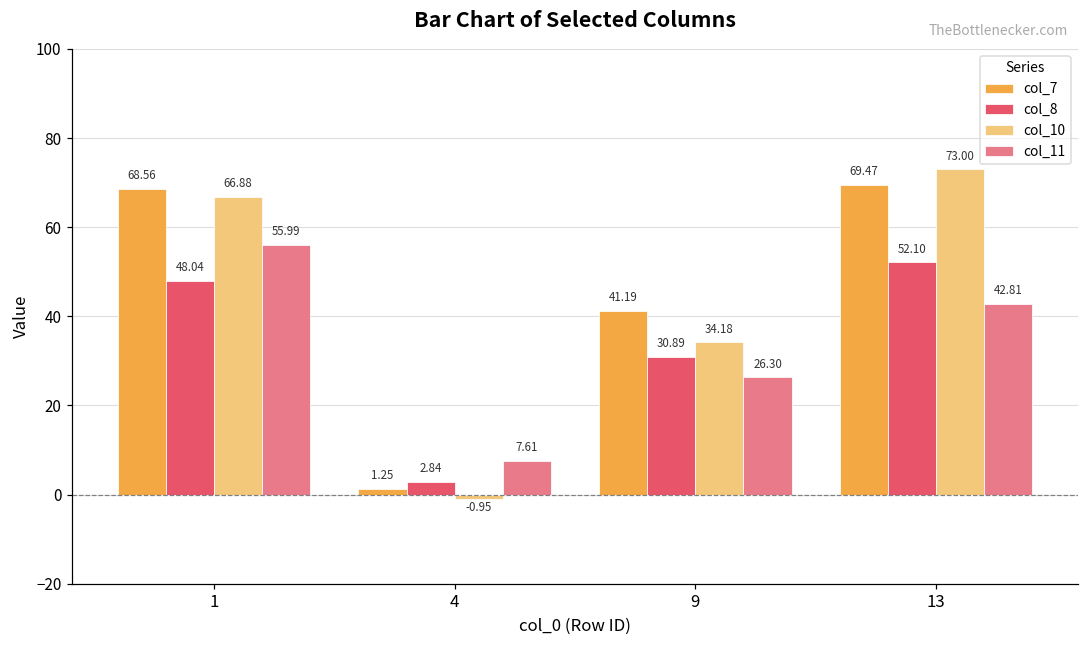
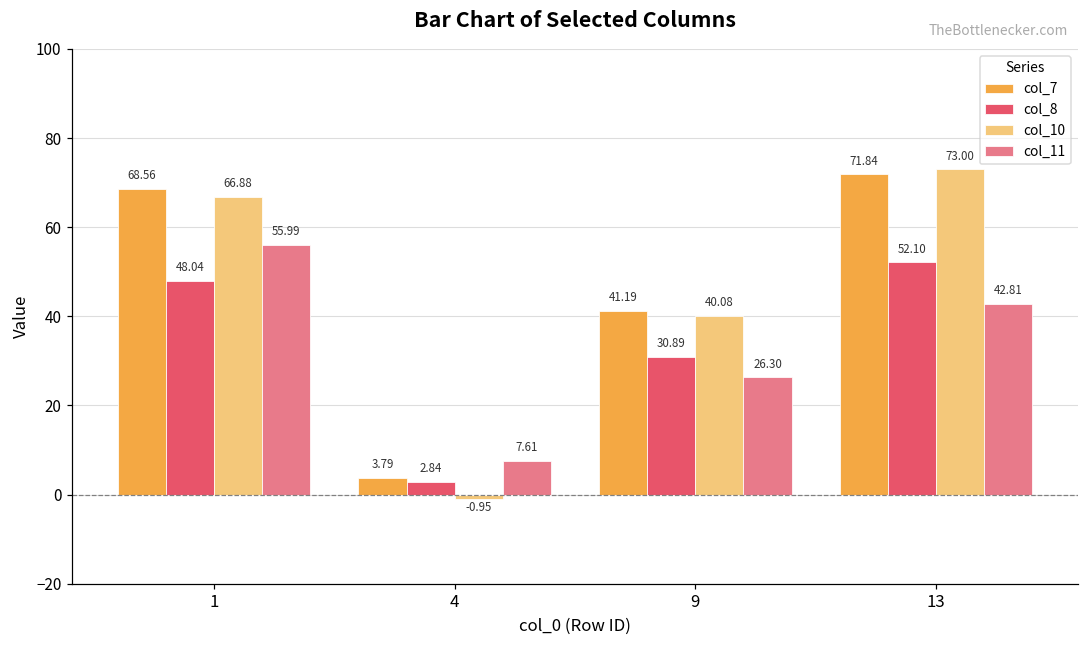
col_7, 4: 1.25 -> 3.79
col_10, 9: 34.18 -> 40.08
col_7, 13: 69.47 -> 71.84
